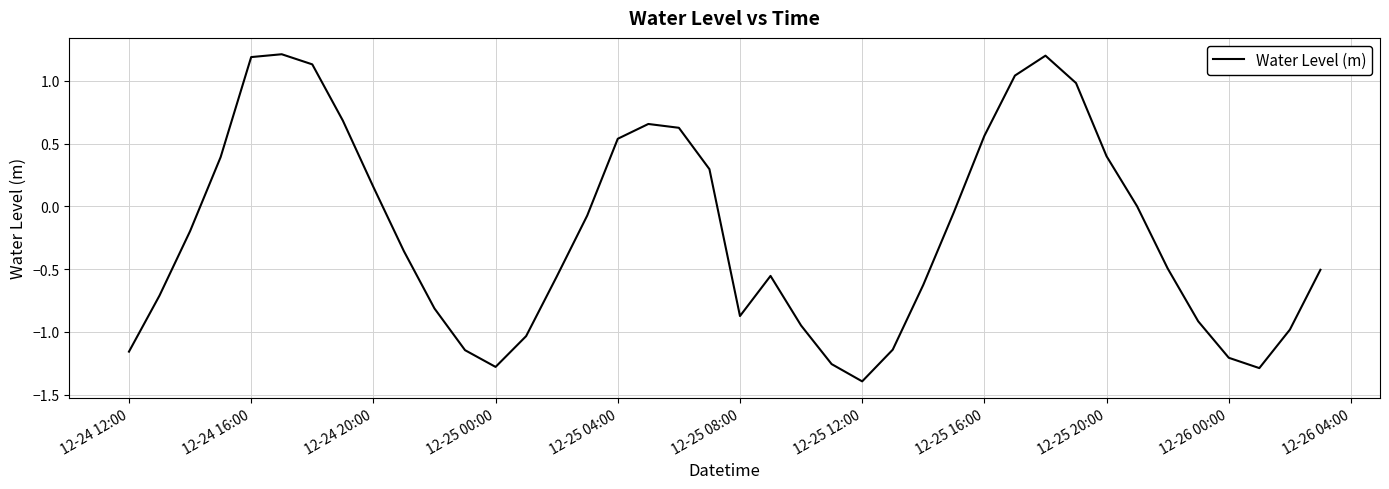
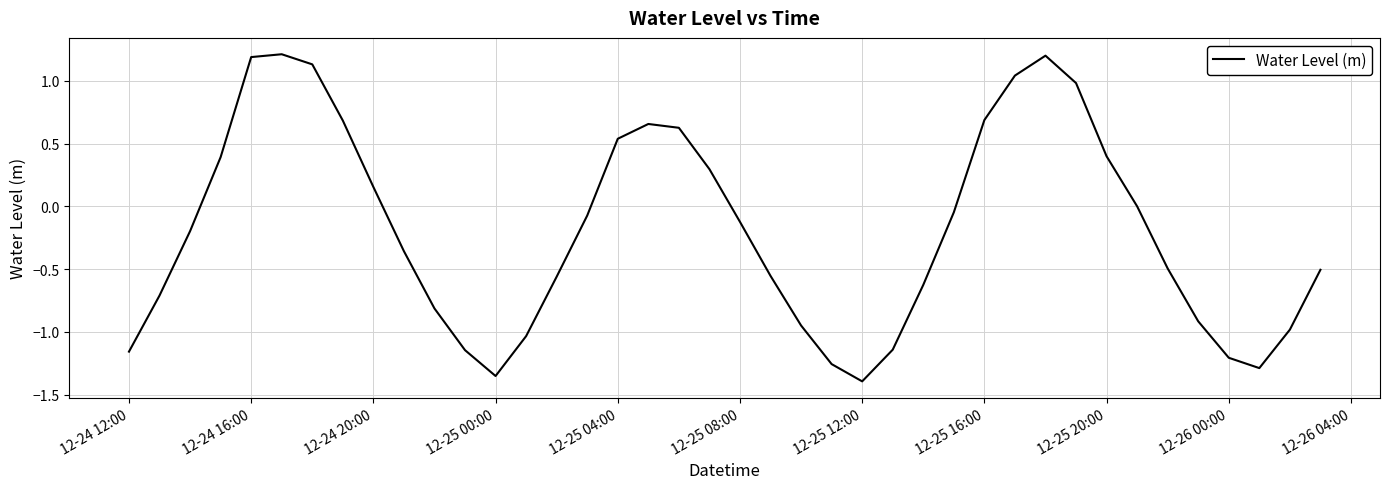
12-25 00:00: -1.28 -> -1.35
12-25 08:00: -0.87 -> -0.12
12-25 16:00: 0.56 -> 0.69
